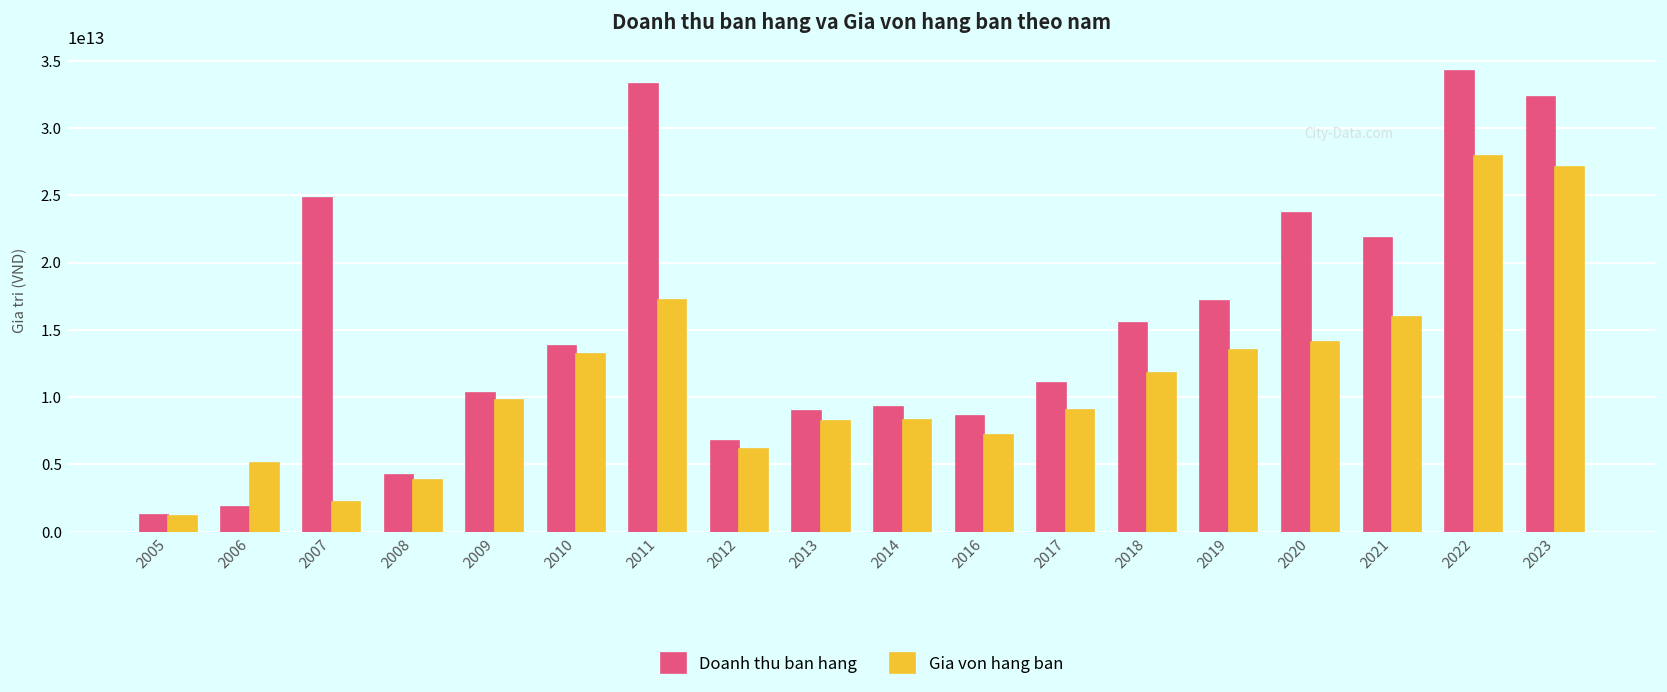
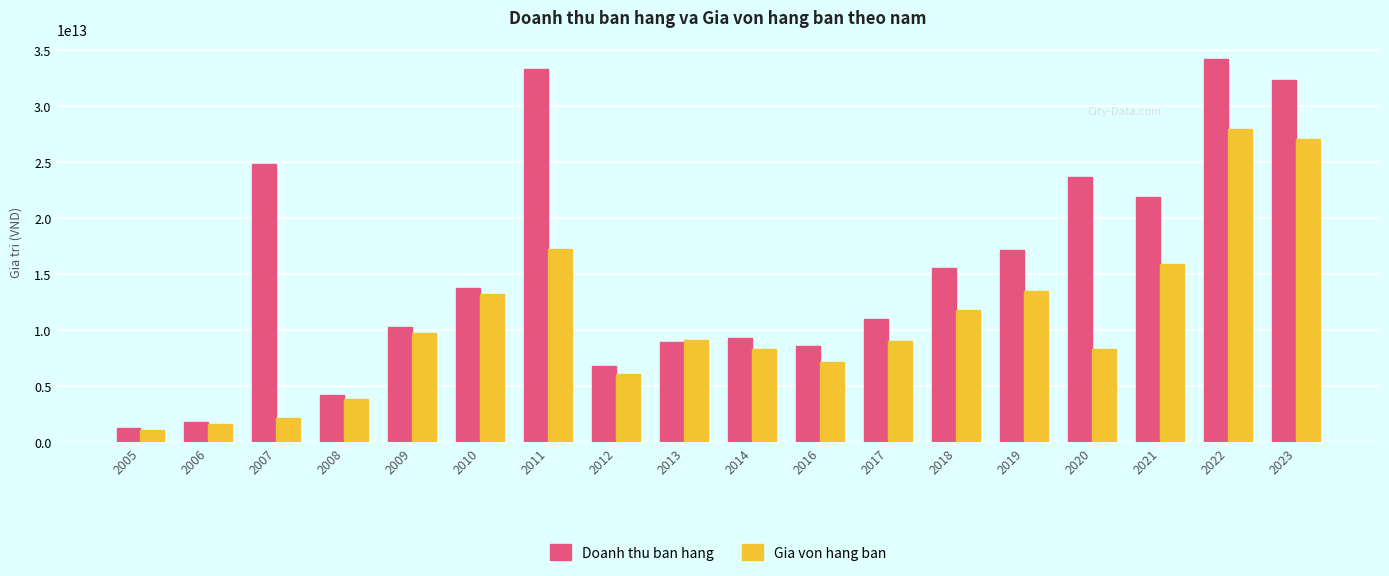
Gia von hang ban, 2006: 5100000000000 -> 1600000000000
Gia von hang ban, 2013: 8200000000000 -> 9100000000000
Gia von hang ban, 2020: 14100000000000 -> 8300000000000
